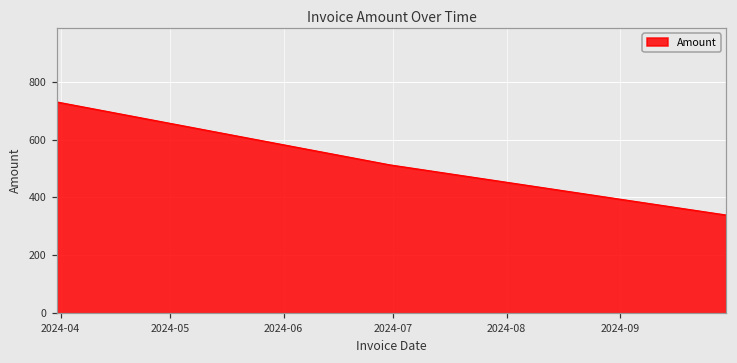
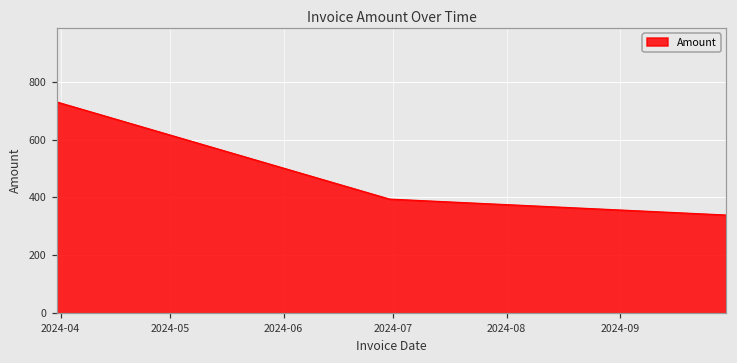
2024-07: 510 -> 390
